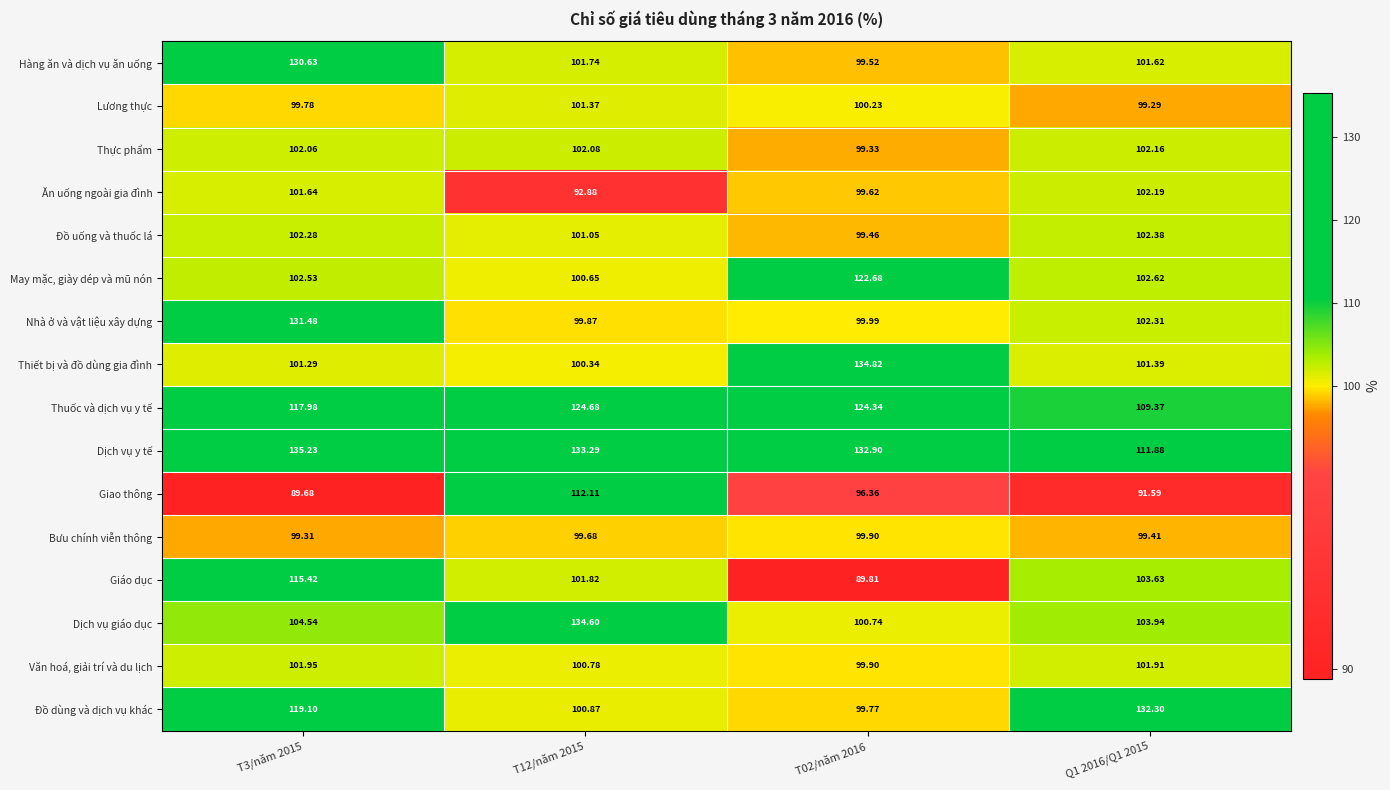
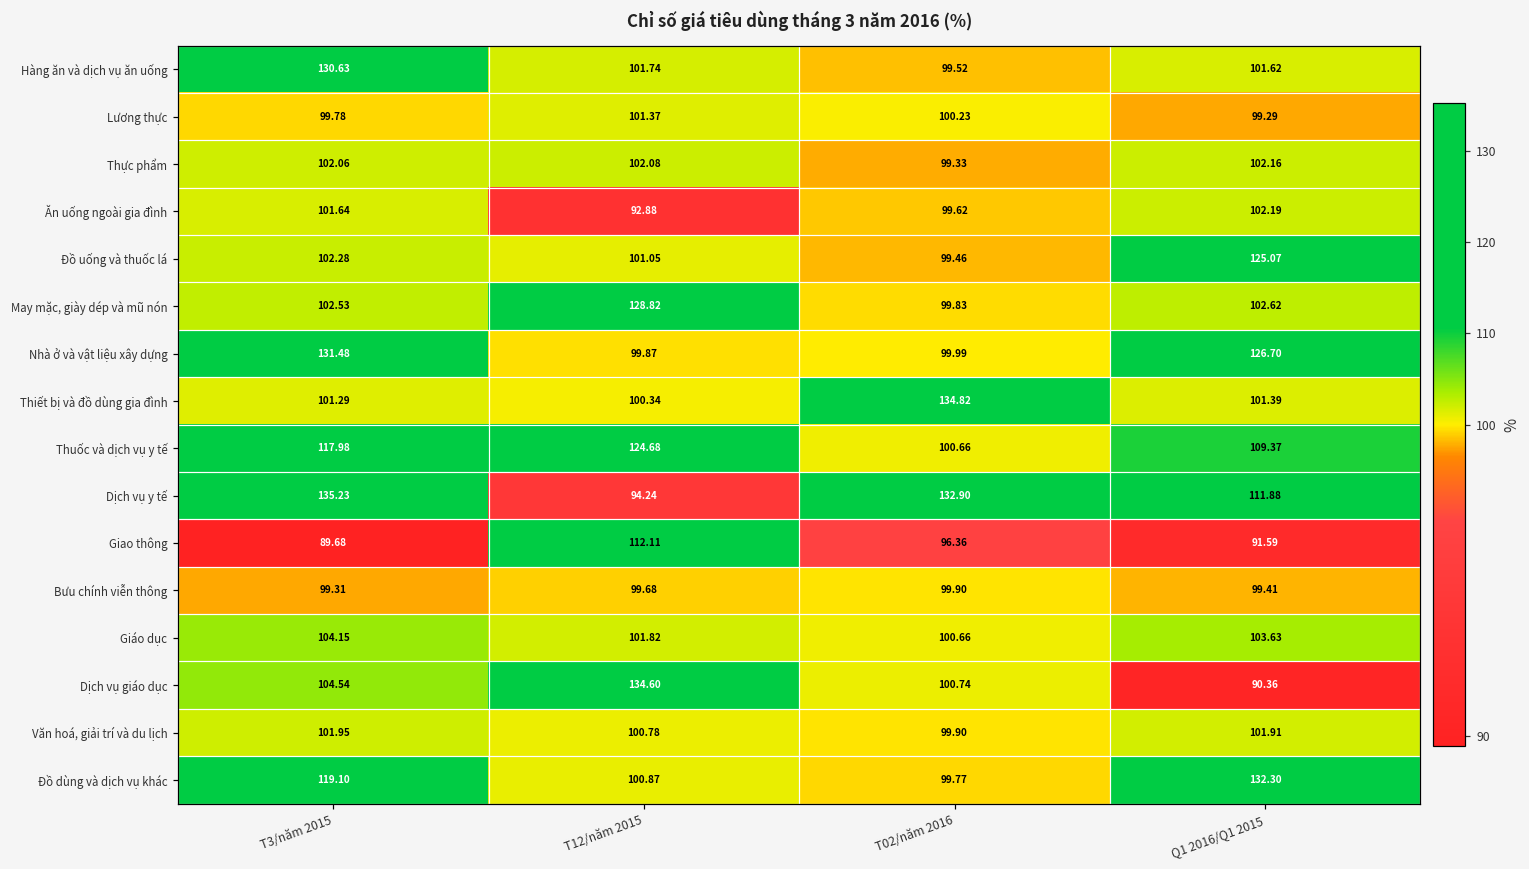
Đồ uống và thuốc lá, Q1 2016/Q1 2015: 102.38 -> 125.07
May mặc, giày dép và mũ nón, T12/năm 2015: 100.65 -> 128.82
May mặc, giày dép và mũ nón, T02/năm 2016: 122.68 -> 99.83
Nhà ở và vật liệu xây dựng, Q1 2016/Q1 2015: 102.31 -> 126.70
Thuốc và dịch vụ y tế, T02/năm 2016: 124.34 -> 100.66
Dịch vụ y tế, T12/năm 2015: 133.29 -> 94.24
Giáo dục, T3/năm 2015: 115.42 -> 104.15
Giáo dục, T02/năm 2016: 89.81 -> 100.66
Dịch vụ giáo dục, Q1 2016/Q1 2015: 103.94 -> 90.36
